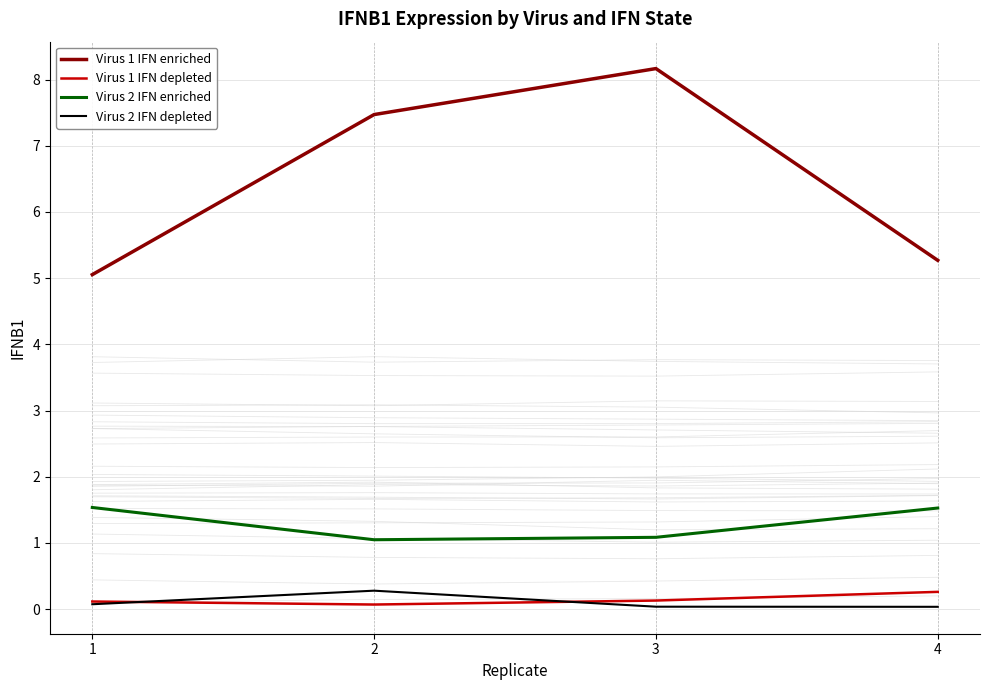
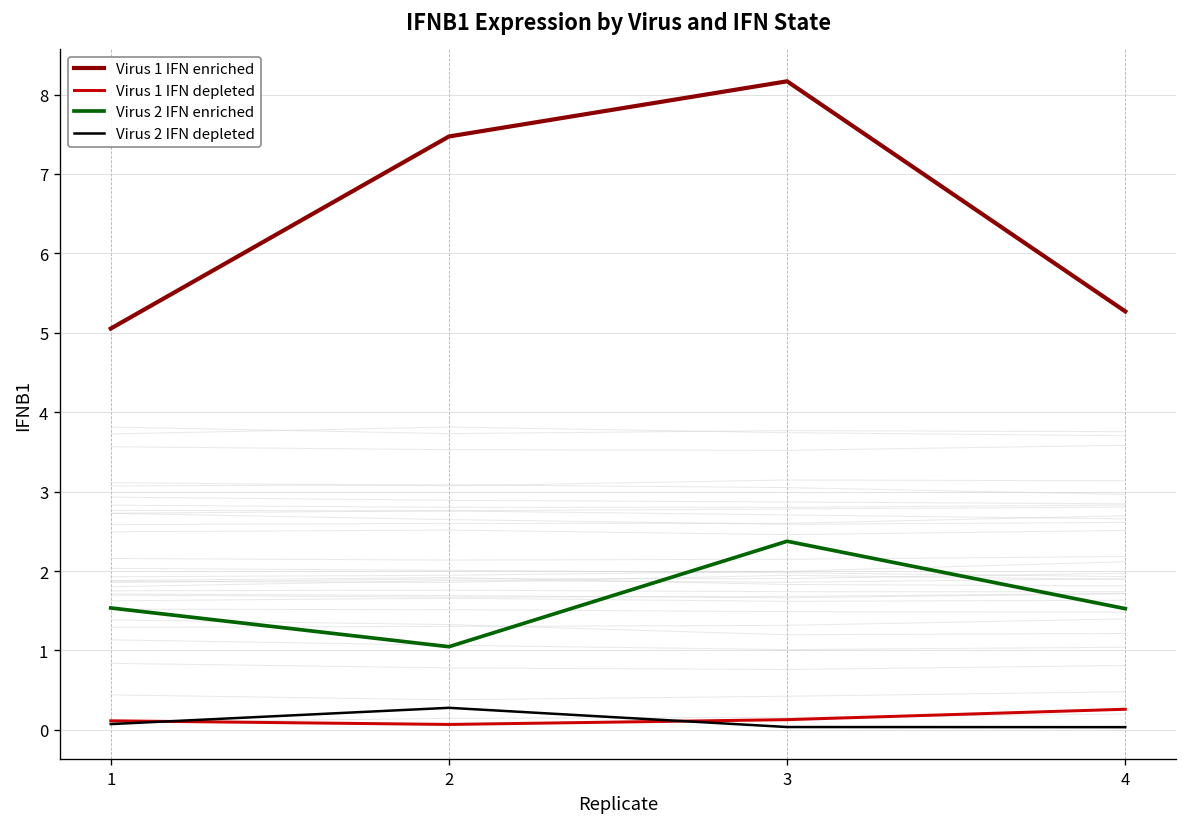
Virus 2 IFN enriched, 3: 1.1 -> 2.4
